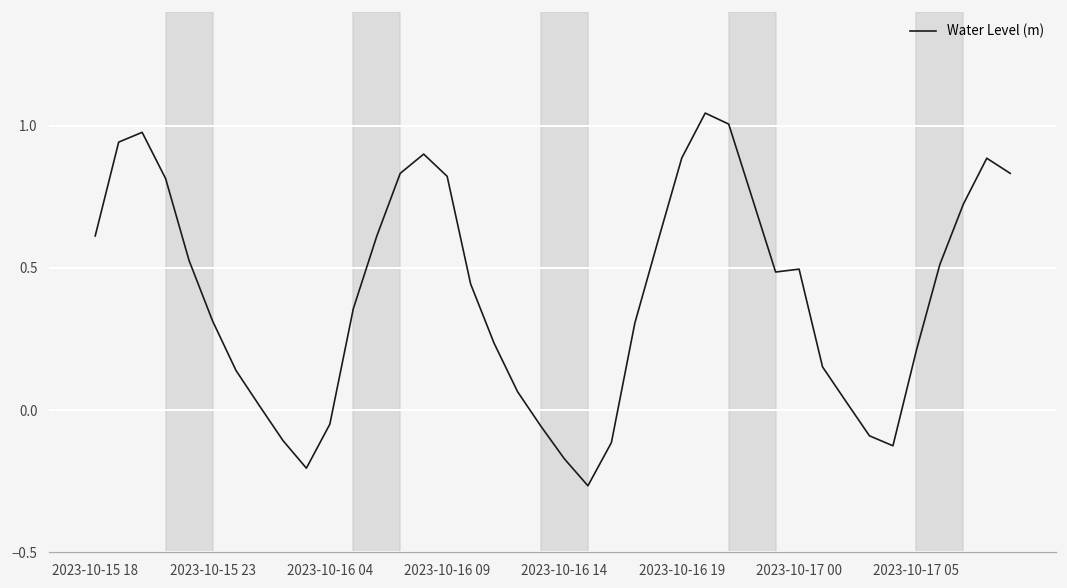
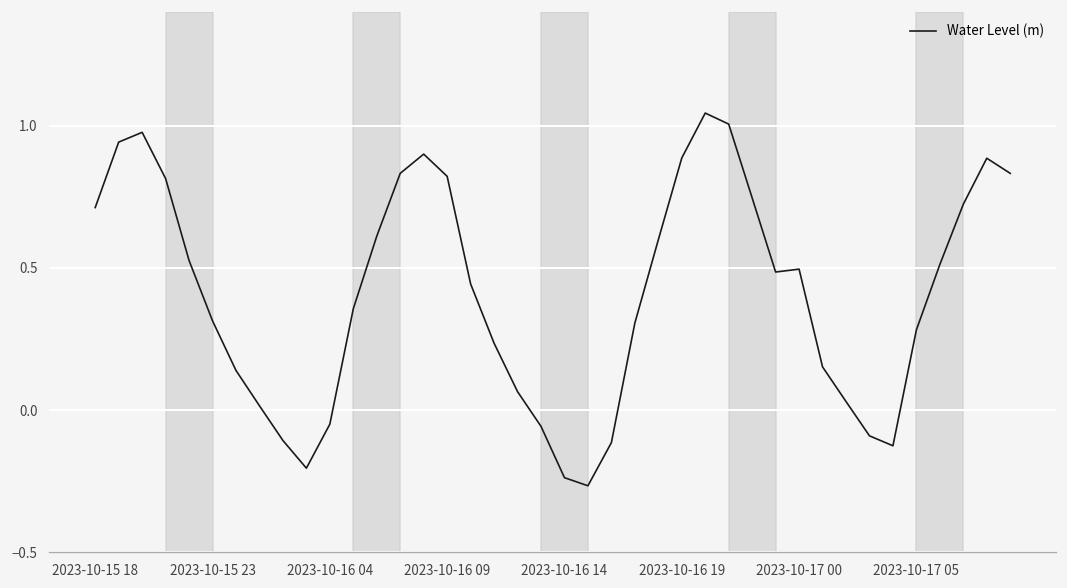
2023-10-15 18: 0.61 -> 0.71
2023-10-16 14: -0.17 -> -0.24
2023-10-17 05: 0.21 -> 0.28
